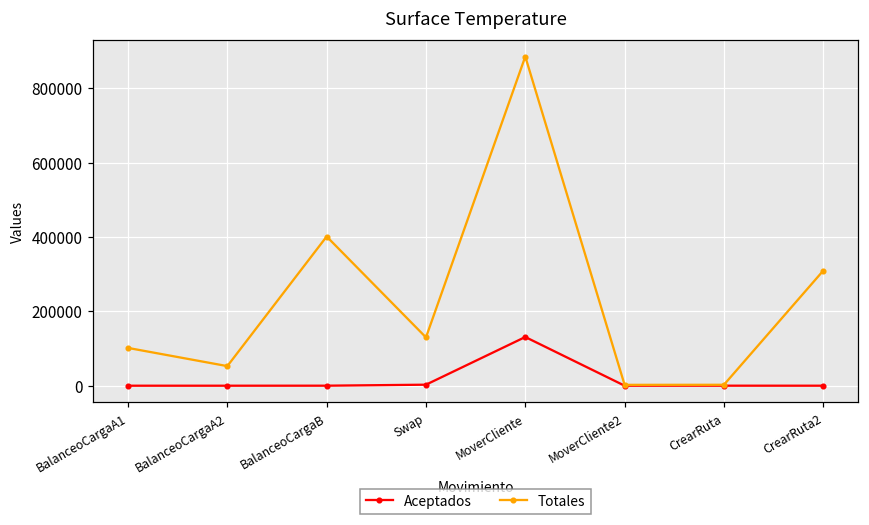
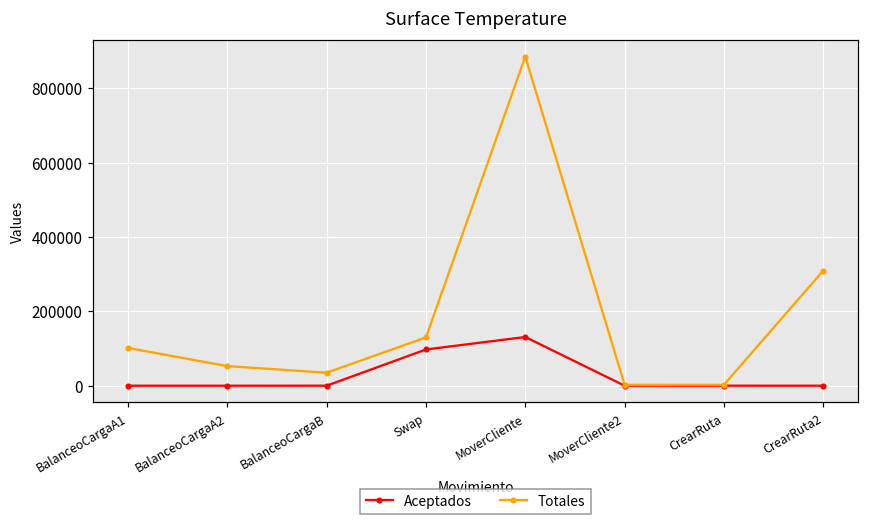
Totales, BalanceoCargaB: 400000 -> 30000
Aceptados, Swap: 0 -> 100000
